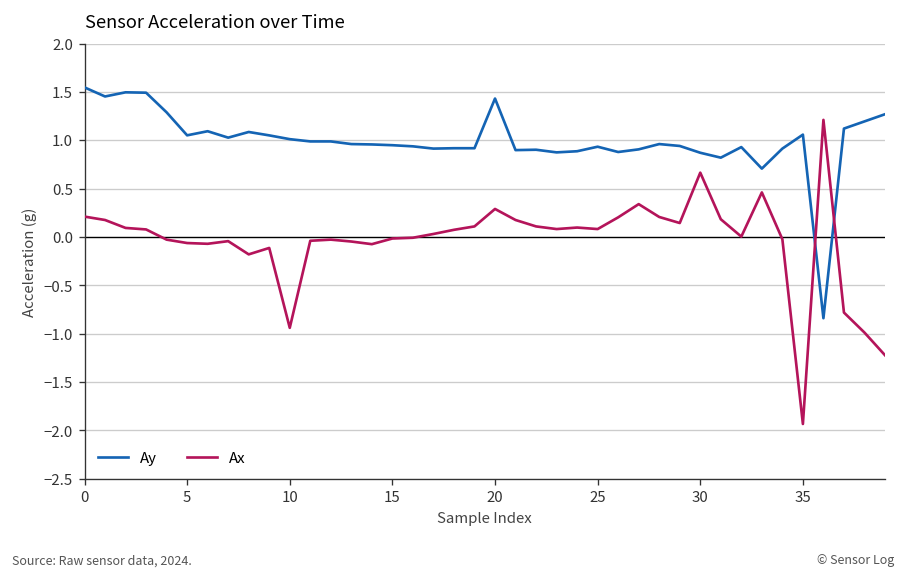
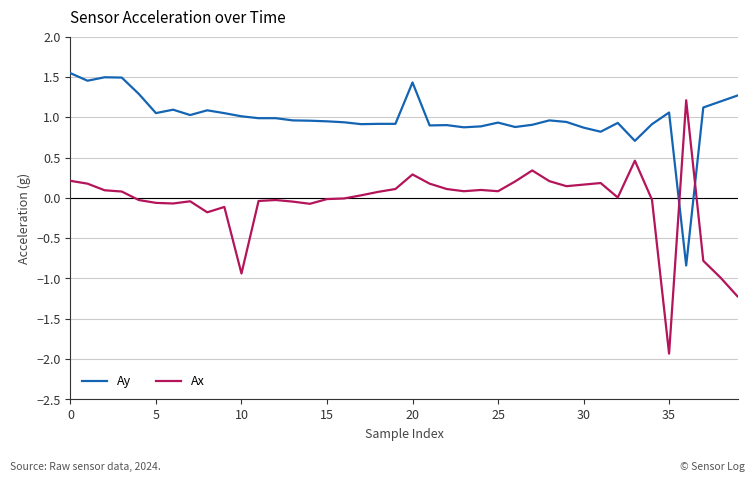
Ax, 30: 0.7 -> 0.2
